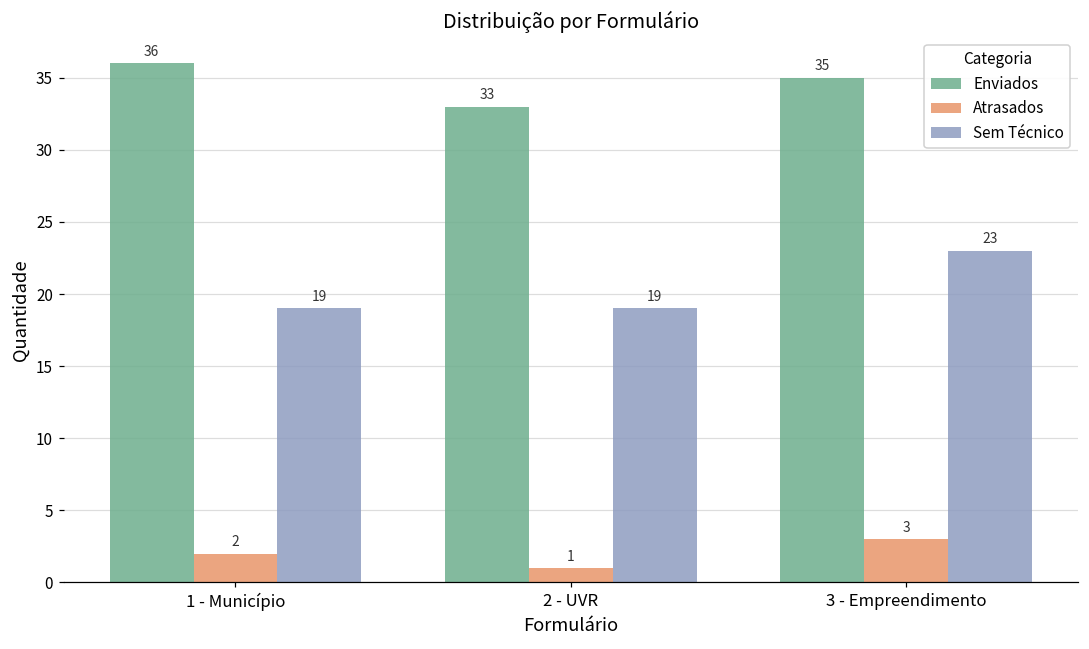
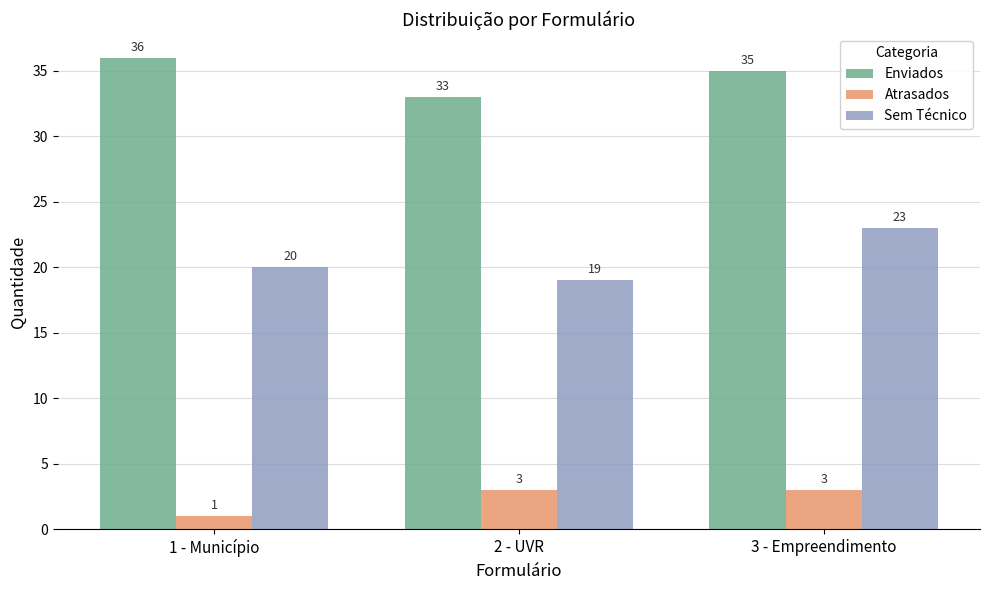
Atrasados, 1 - Município: 2 -> 1
Sem Técnico, 1 - Município: 19 -> 20
Atrasados, 2 - UVR: 1 -> 3
